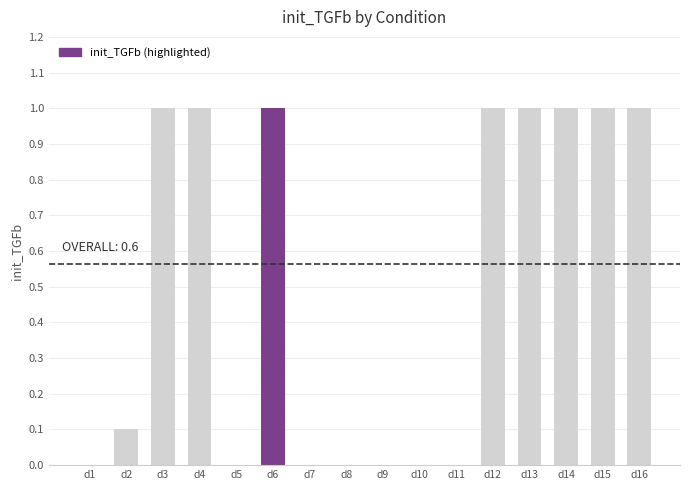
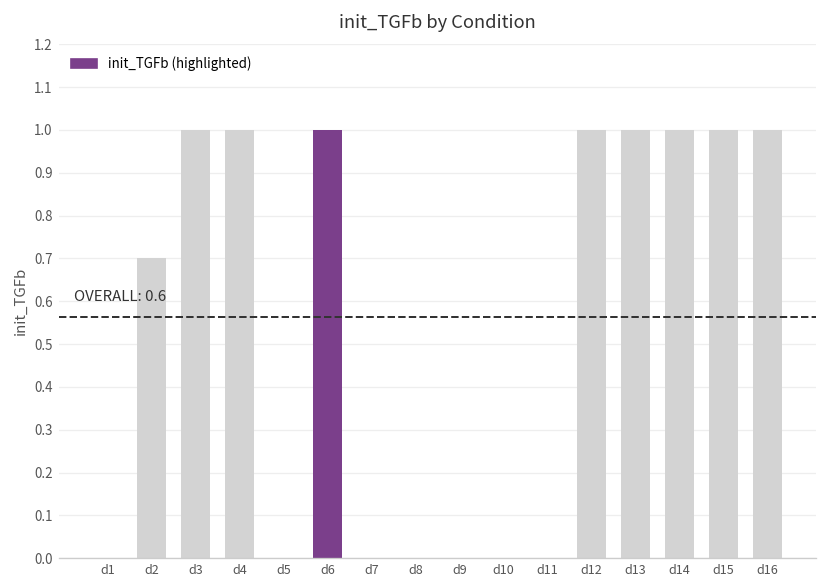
d2: 0.1 -> 0.7
